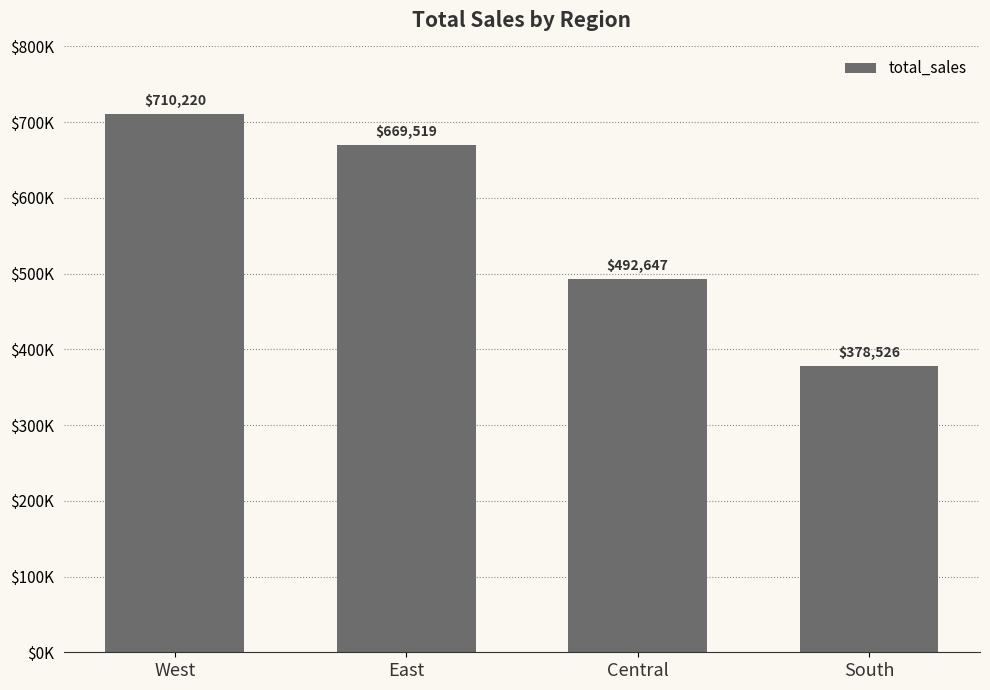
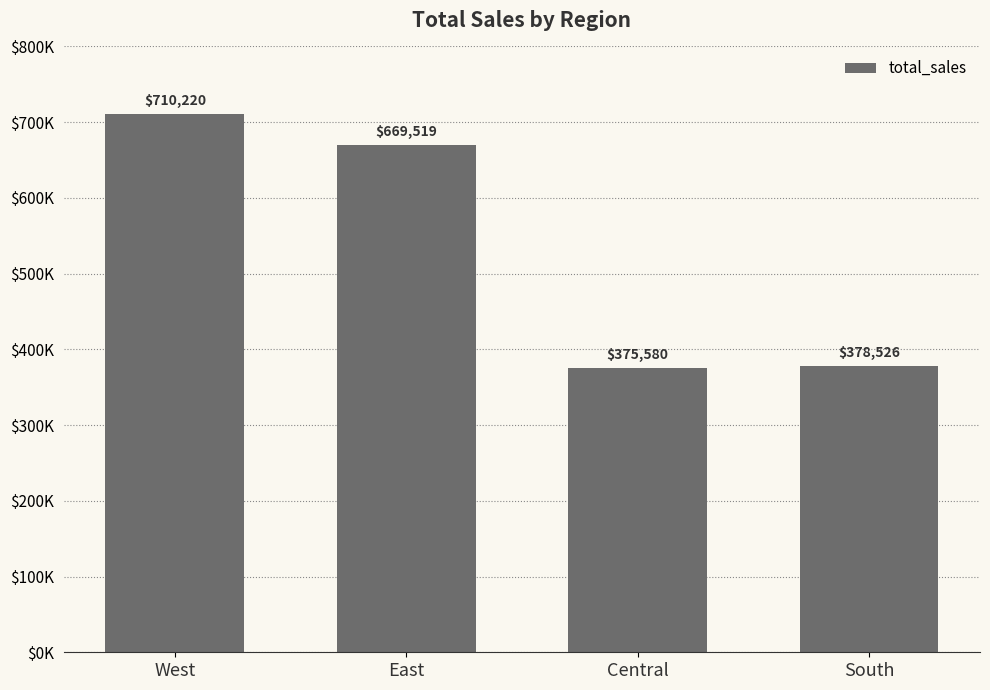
Central: $492,647 -> $375,580
